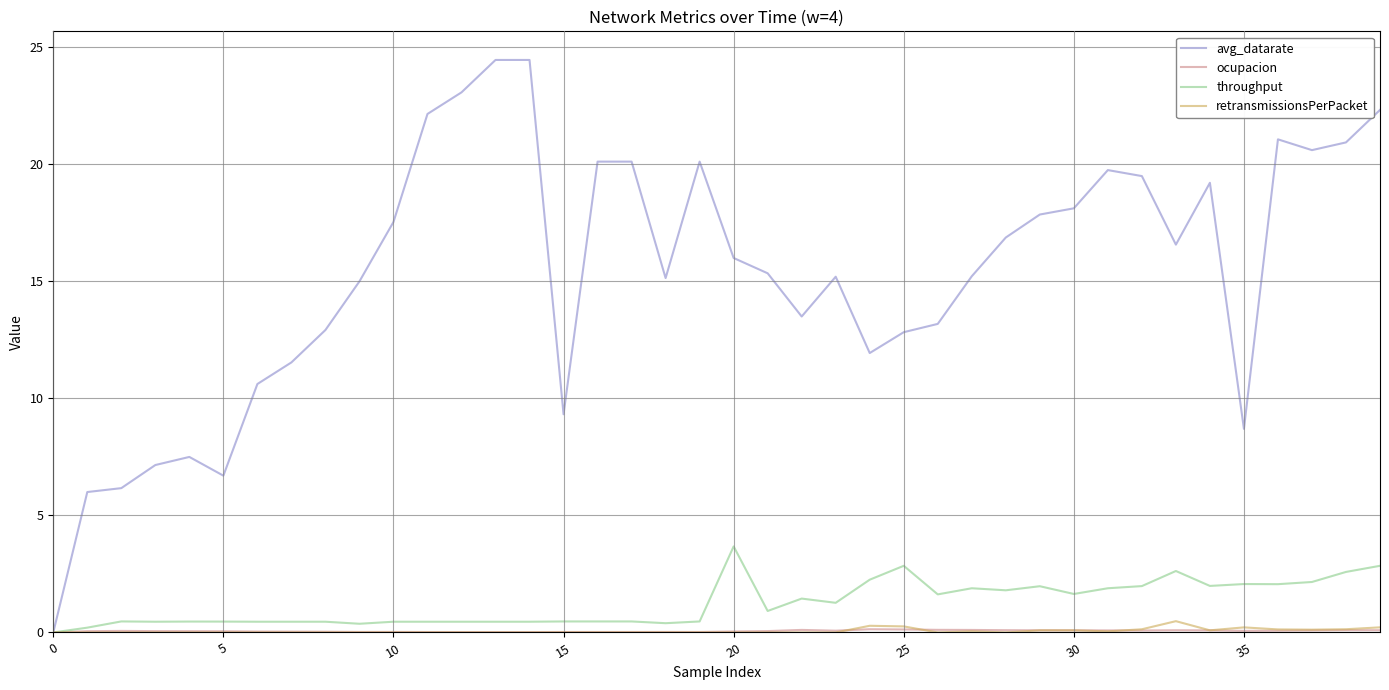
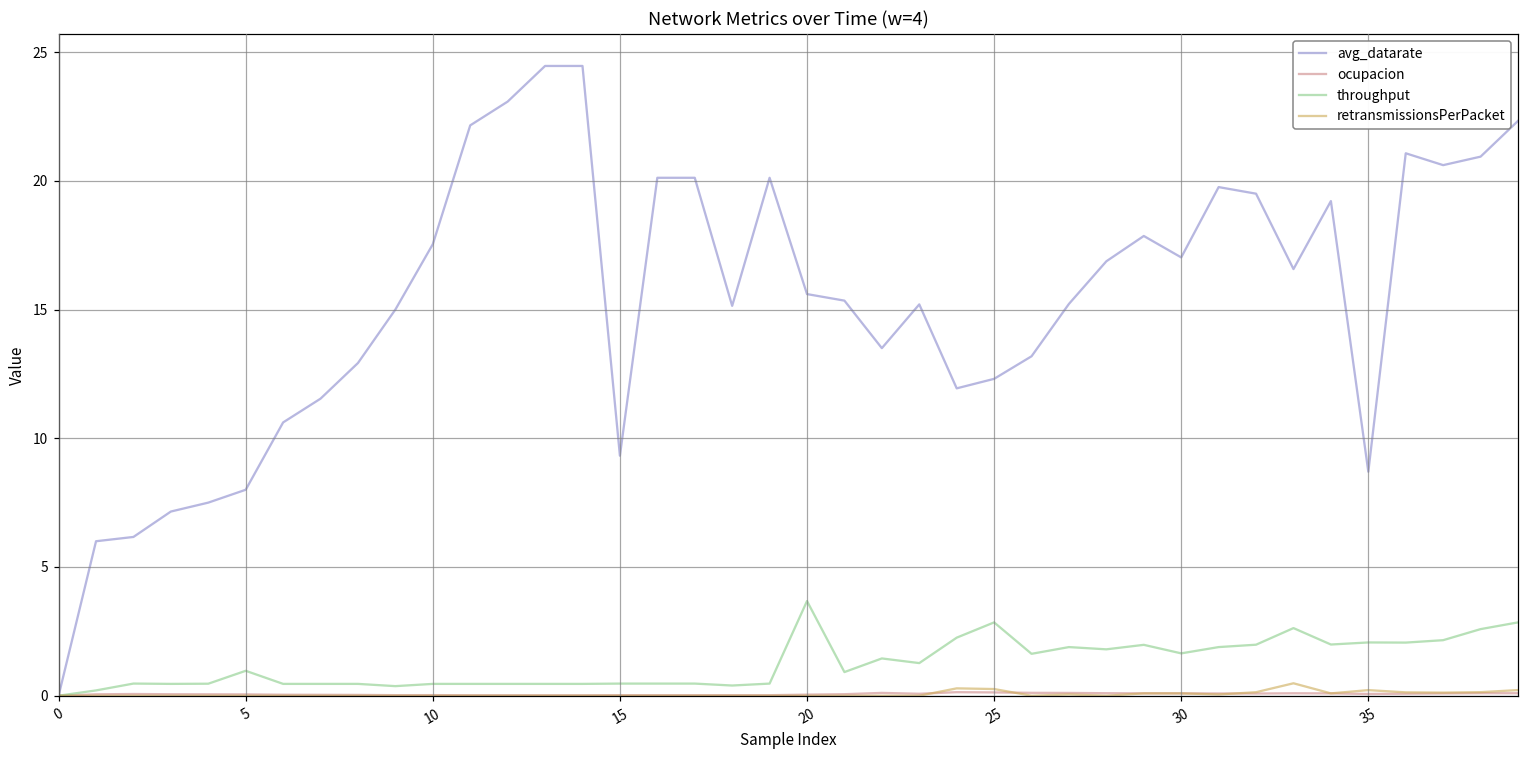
avg_datarate, 5: 6.7 -> 8.0
throughput, 5: 0.5 -> 1.0
avg_datarate, 20: 16.0 -> 15.6
avg_datarate, 25: 12.8 -> 12.3
avg_datarate, 30: 18.1 -> 17.0
